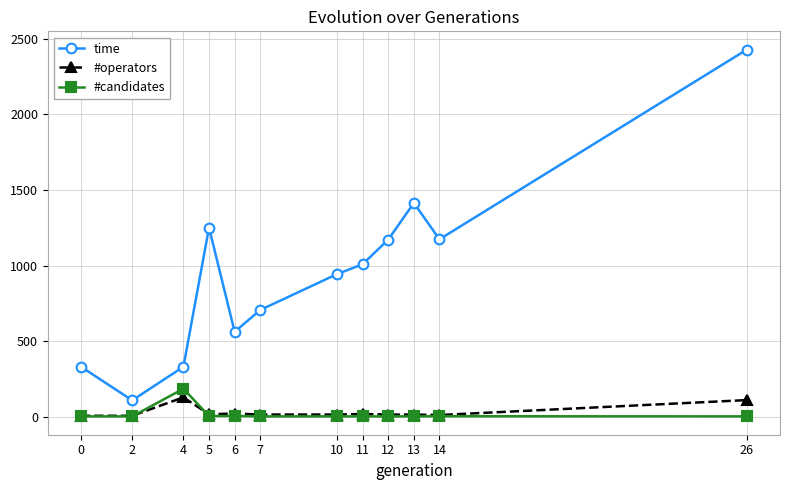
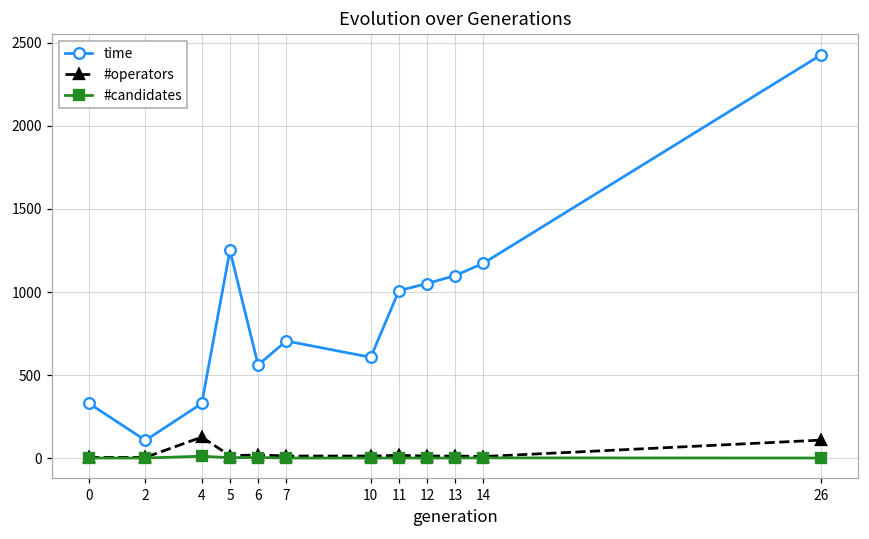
#candidates, 4: 180 -> 10
time, 10: 940 -> 610
time, 12: 1170 -> 1050
time, 13: 1410 -> 1100
